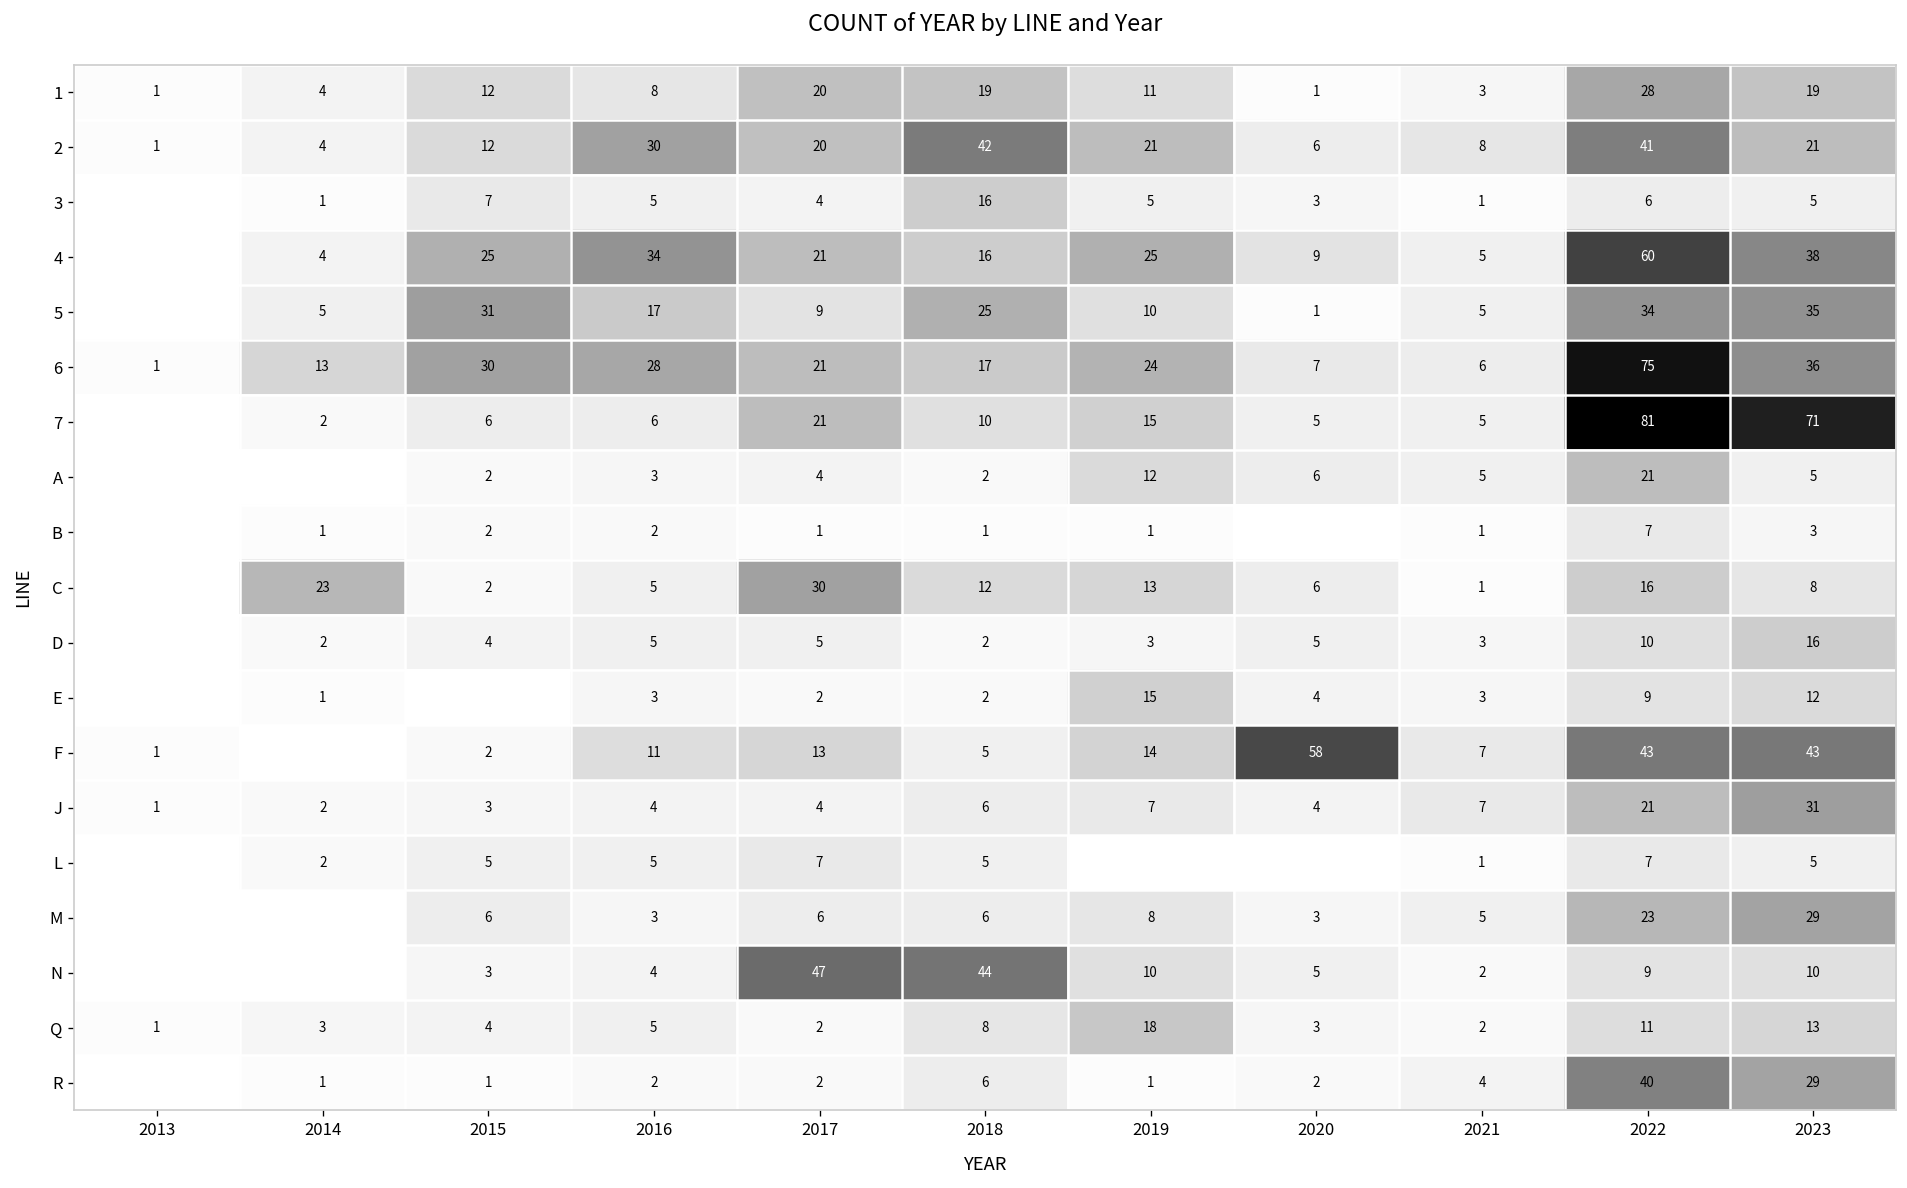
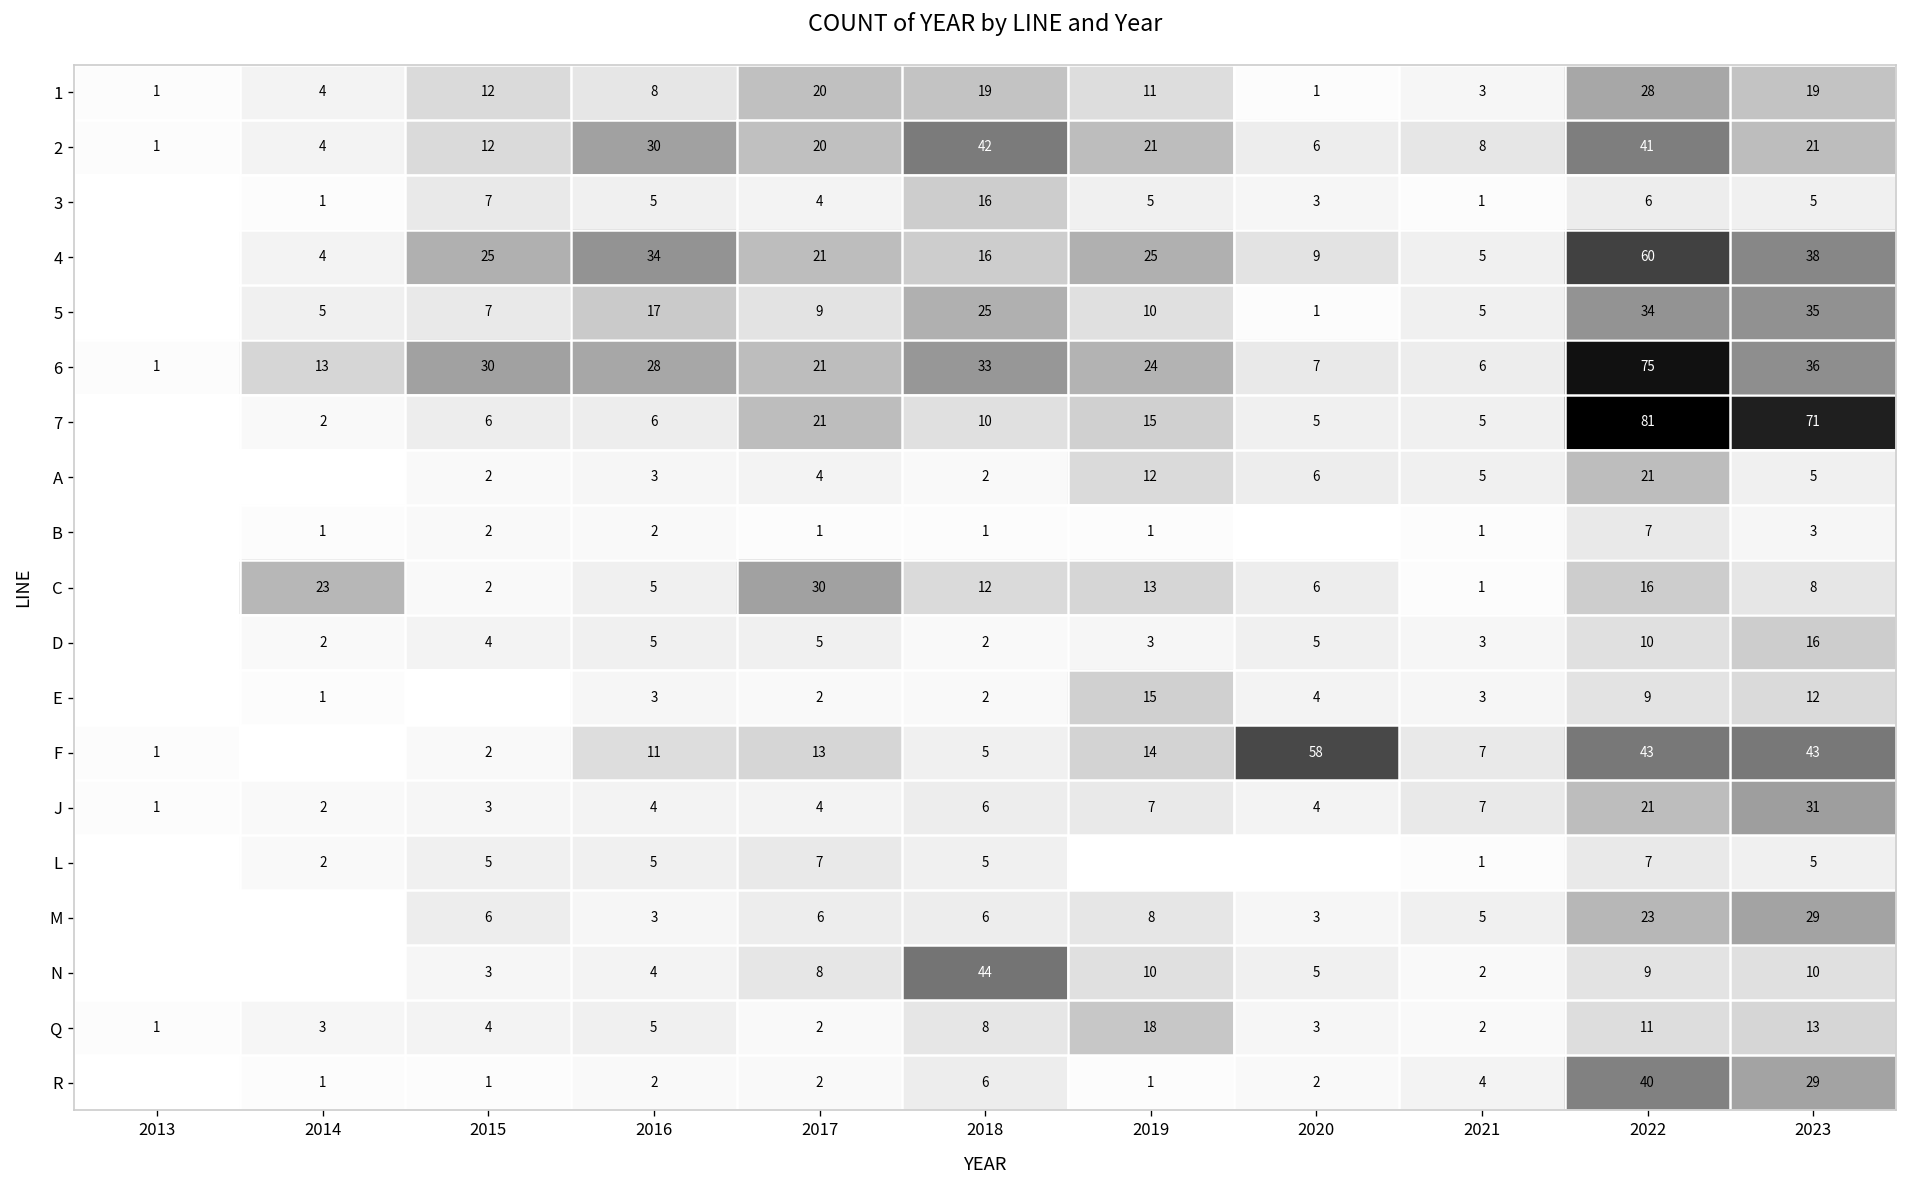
5, 2015: 31 -> 7
6, 2018: 17 -> 33
N, 2017: 47 -> 8
